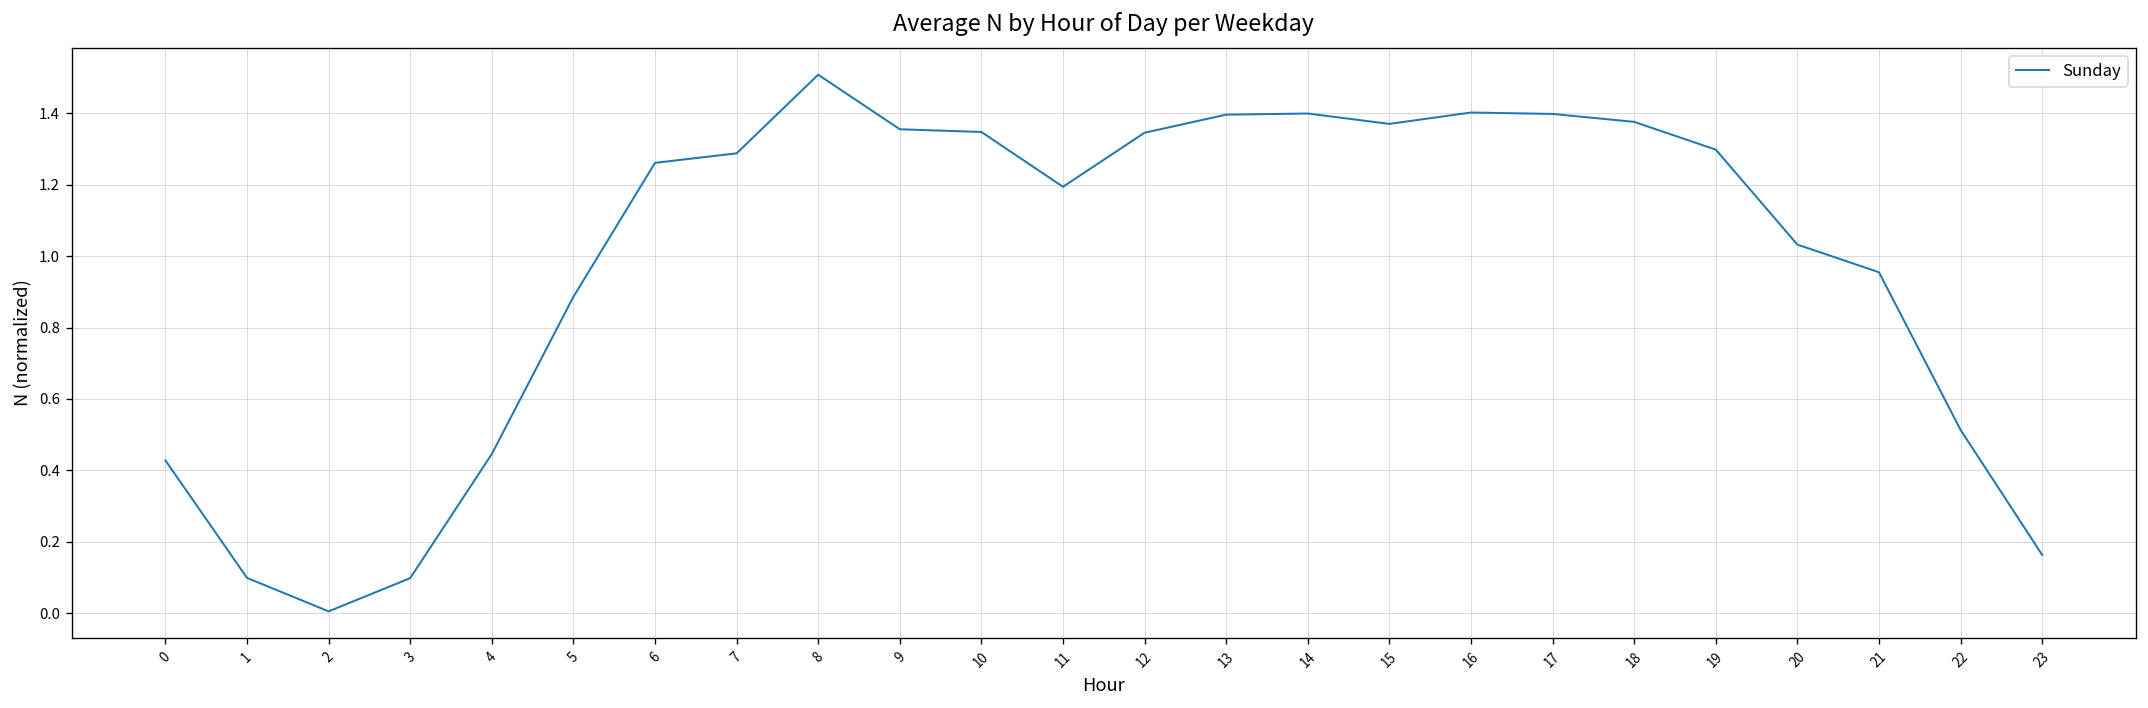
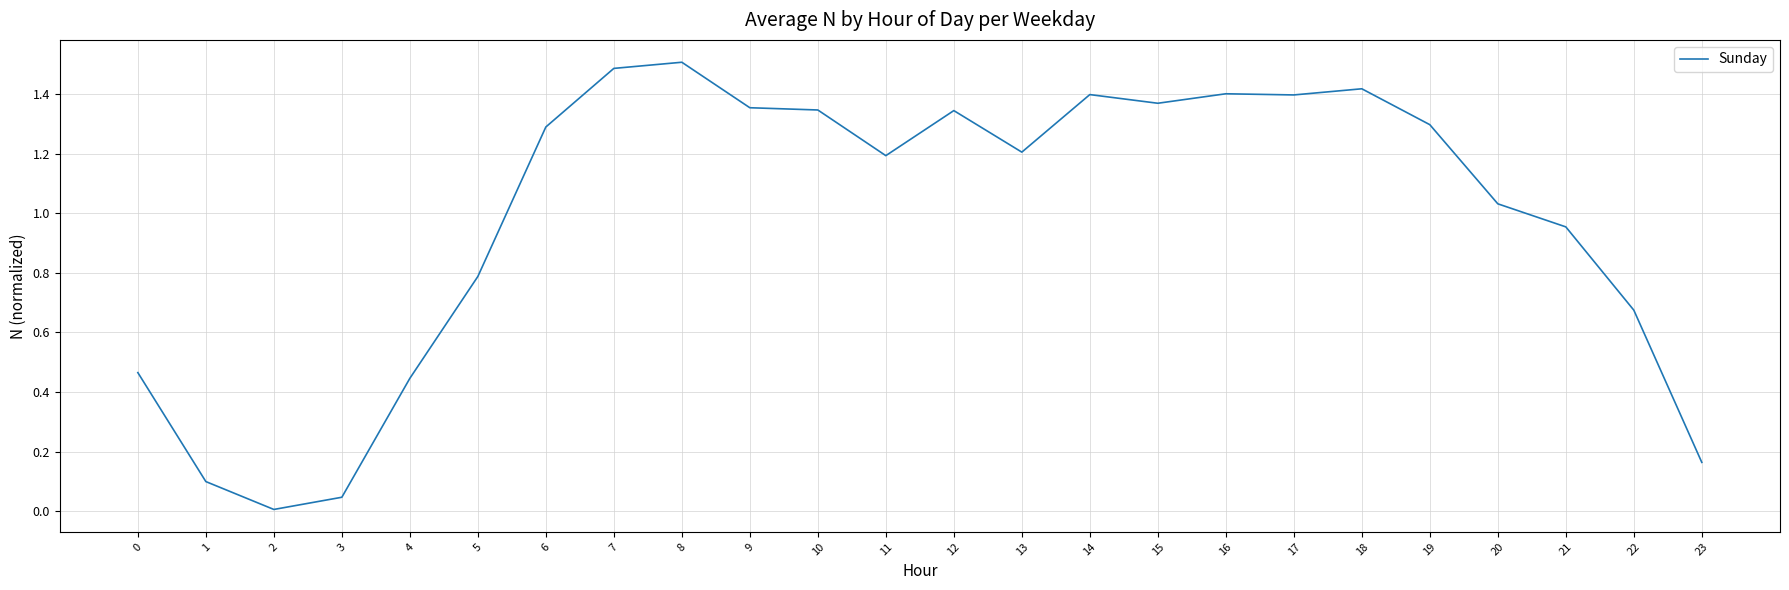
0: 0.43 -> 0.47
3: 0.10 -> 0.05
5: 0.89 -> 0.79
6: 1.26 -> 1.29
7: 1.29 -> 1.49
13: 1.40 -> 1.21
18: 1.38 -> 1.42
22: 0.51 -> 0.68
